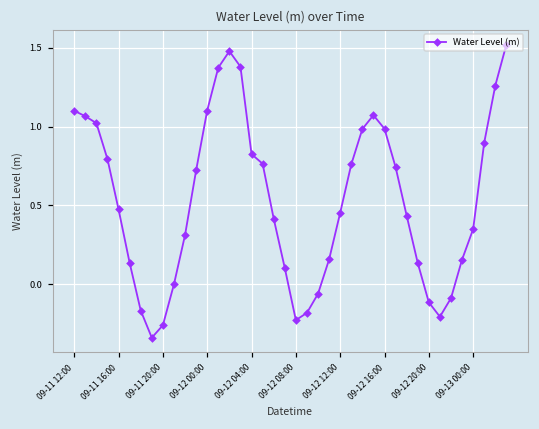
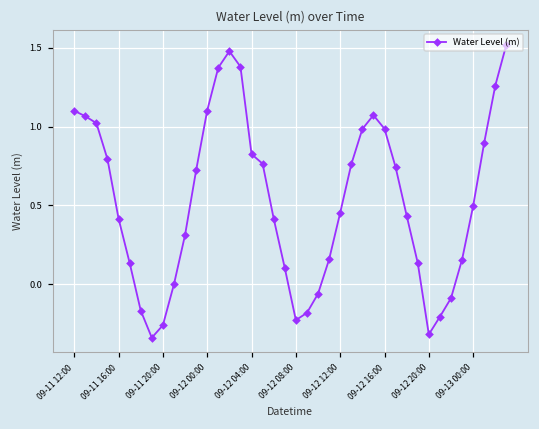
09-11 16:00: 0.47 -> 0.42
09-12 20:00: -0.11 -> -0.32
09-13 00:00: 0.35 -> 0.50
